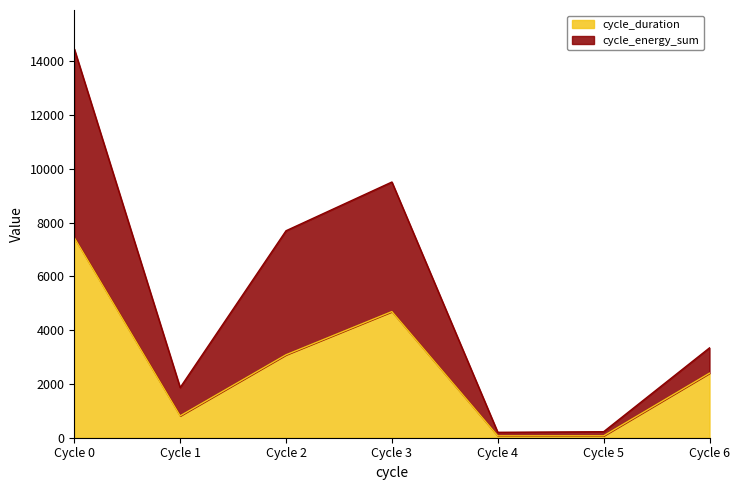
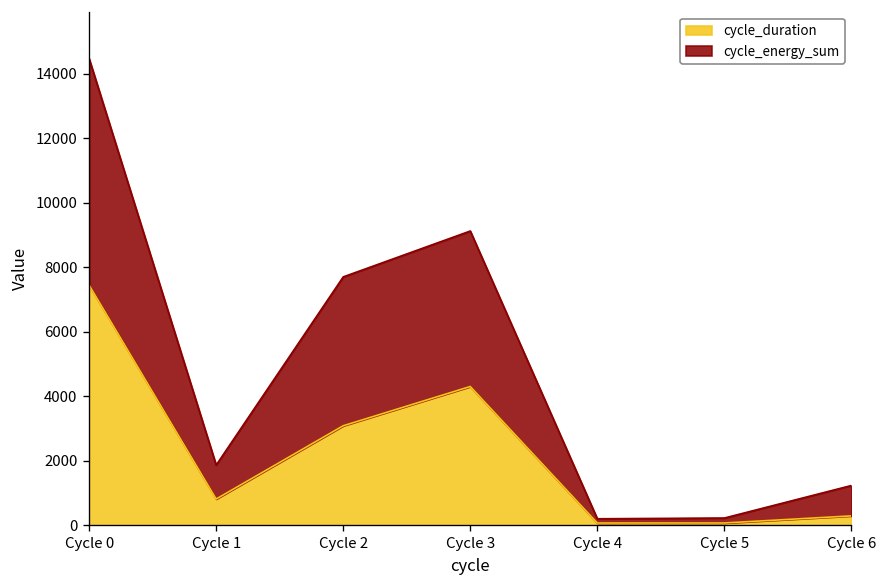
cycle_duration, Cycle 3: 4700 -> 4300
cycle_duration, Cycle 6: 2400 -> 300
